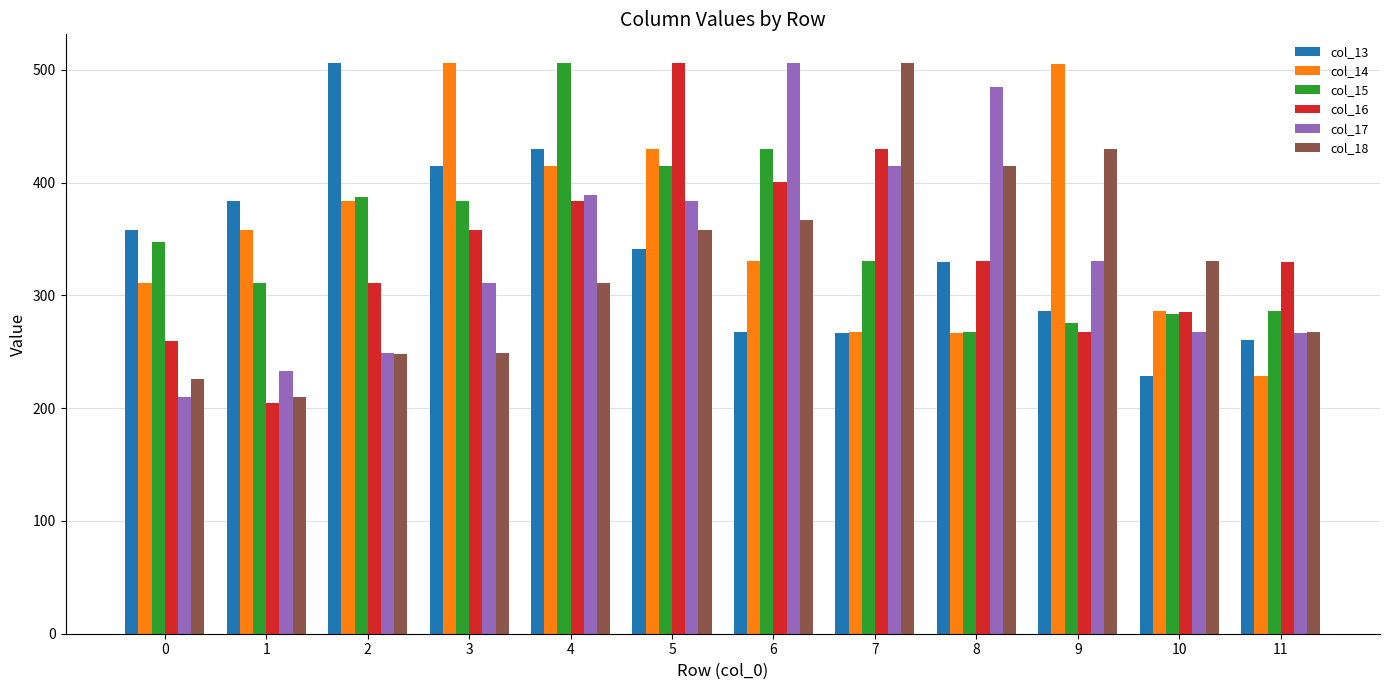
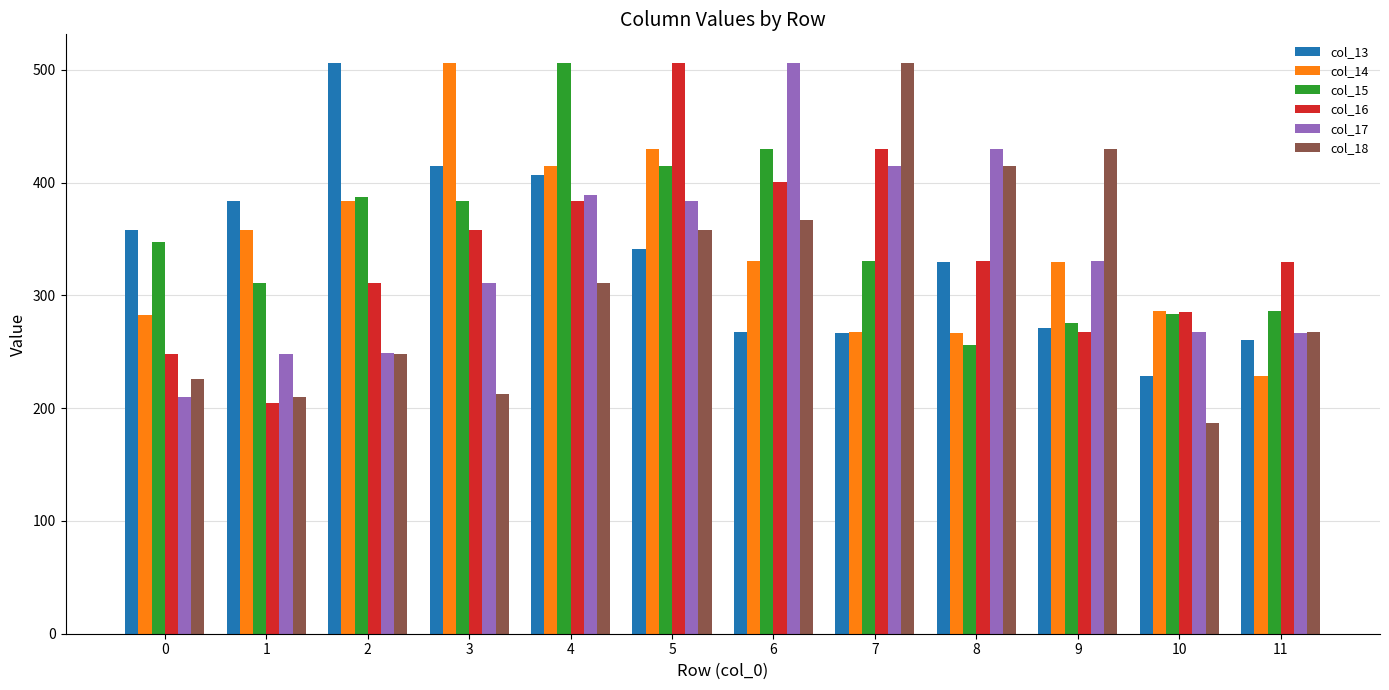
col_14, 0: 311 -> 283
col_16, 0: 259 -> 248
col_17, 1: 233 -> 248
col_18, 3: 249 -> 212
col_13, 4: 430 -> 407
col_15, 8: 268 -> 256
col_17, 8: 485 -> 430
col_13, 9: 286 -> 271
col_14, 9: 505 -> 329
col_18, 10: 330 -> 187
